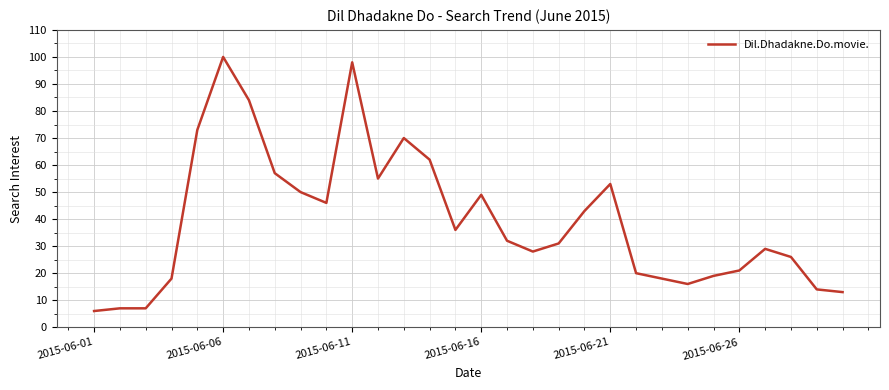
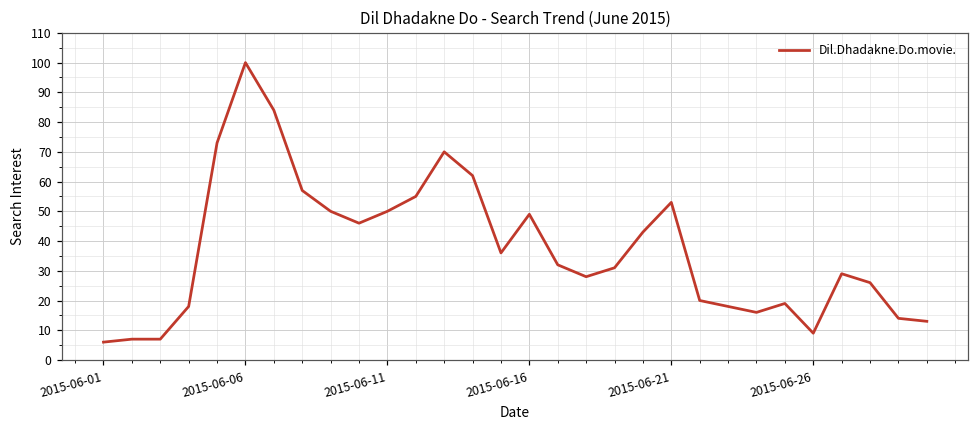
2015-06-11: 98 -> 50
2015-06-26: 21 -> 9
